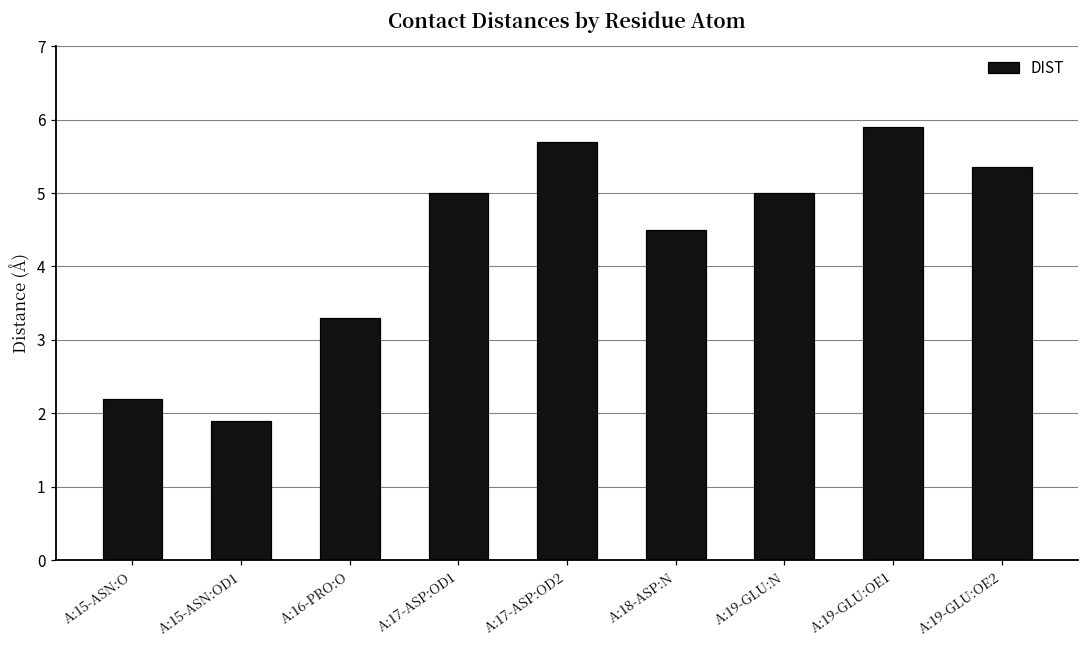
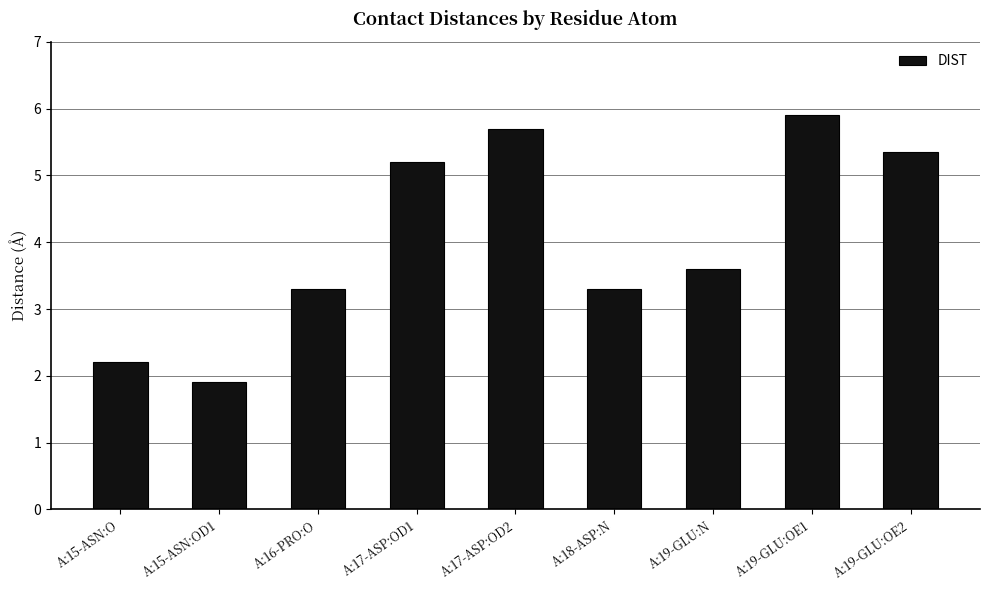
A:17-ASP:OD1: 5.0 -> 5.2
A:18-ASP:N: 4.5 -> 3.3
A:19-GLU:N: 5.0 -> 3.6
